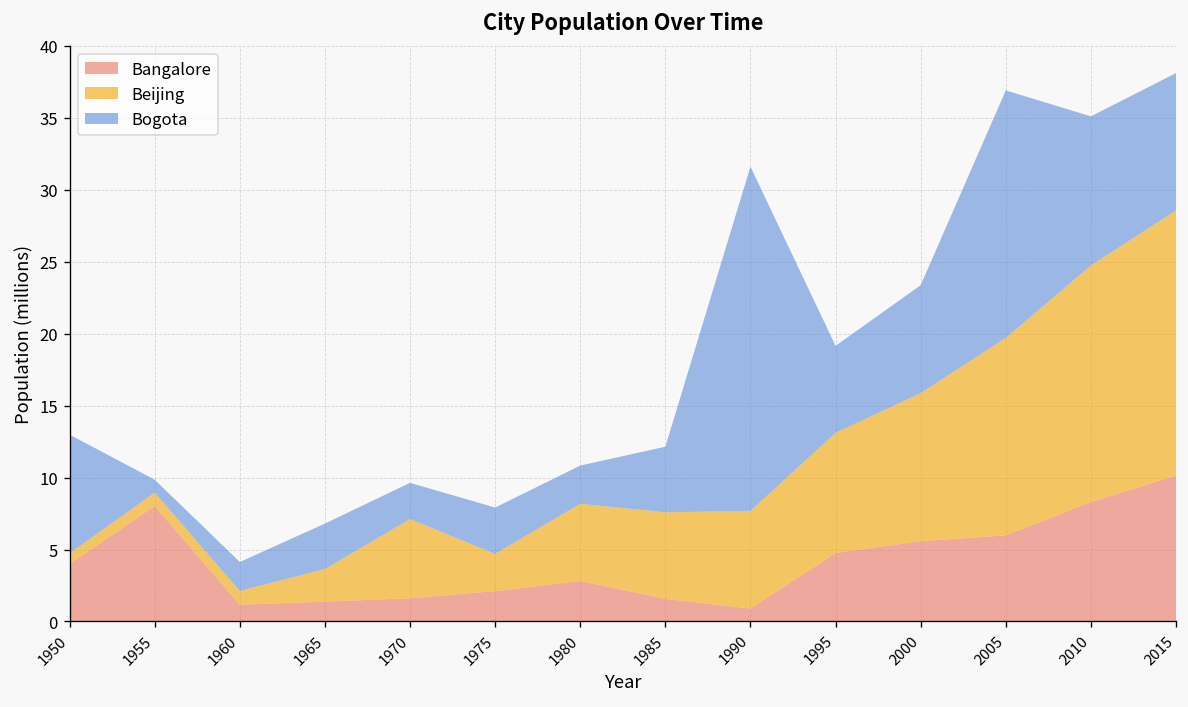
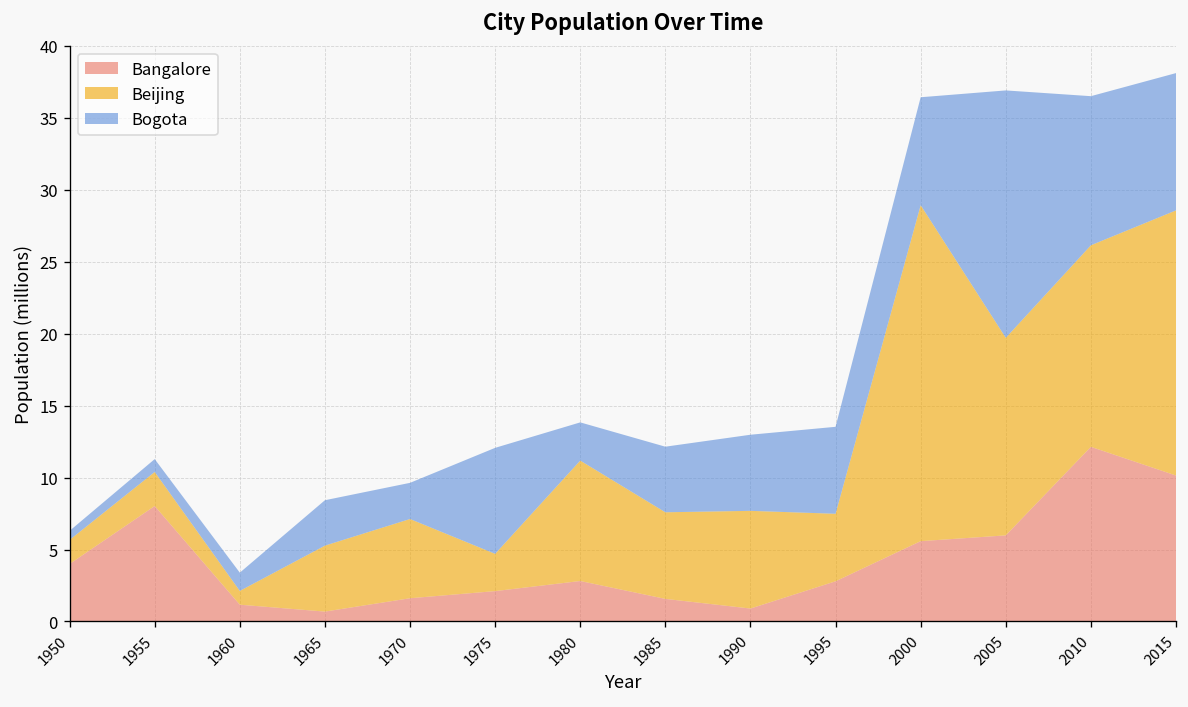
Beijing, 1950: 0.7 -> 1.7
Bogota, 1950: 8.2 -> 0.6
Beijing, 1955: 0.9 -> 2.4
Bogota, 1960: 2.0 -> 1.3
Bangalore, 1965: 1.4 -> 0.7
Beijing, 1965: 2.3 -> 4.6
Bogota, 1975: 3.2 -> 7.4
Beijing, 1980: 5.4 -> 8.4
Bogota, 1990: 23.9 -> 5.3
Bangalore, 1995: 4.8 -> 2.8
Beijing, 1995: 8.4 -> 4.7
Beijing, 2000: 10.3 -> 23.3
Bangalore, 2010: 8.3 -> 12.1
Beijing, 2010: 16.4 -> 14.0
